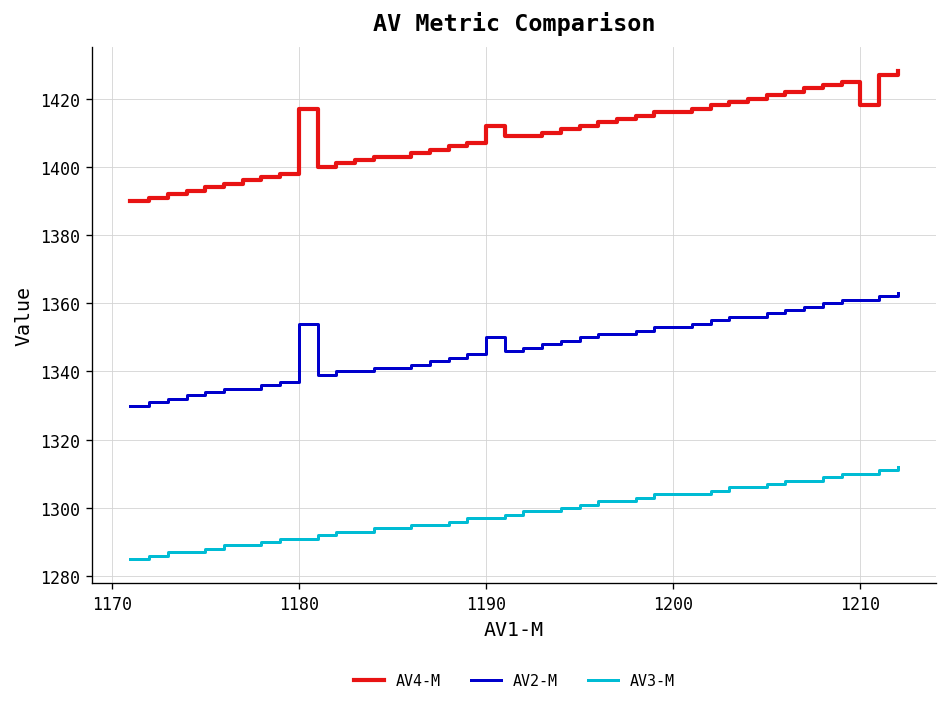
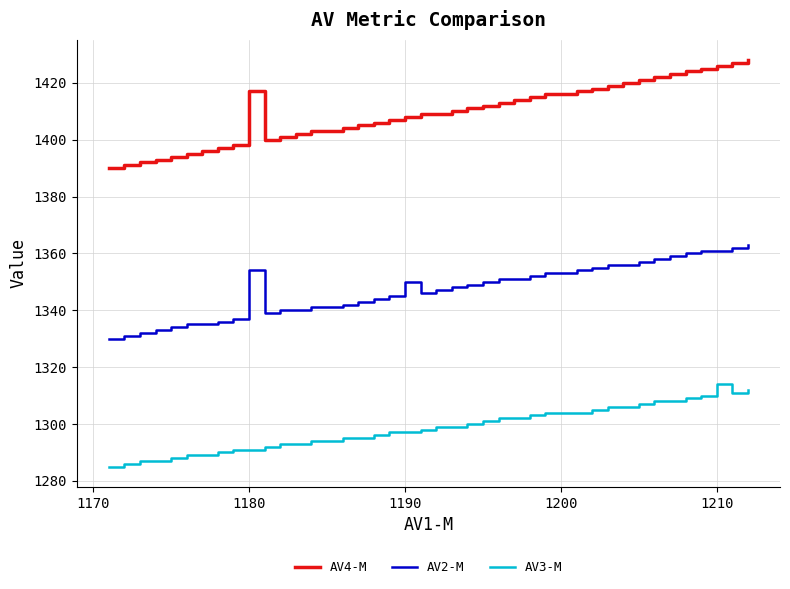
AV4-M, 1190: 1412 -> 1408
AV4-M, 1210: 1418 -> 1426
AV3-M, 1210: 1310 -> 1314
